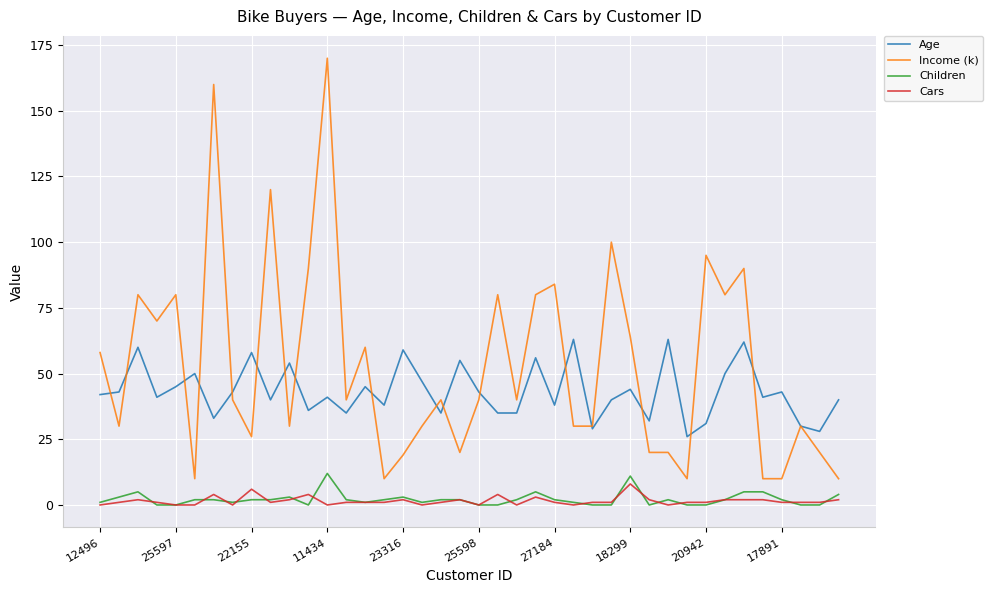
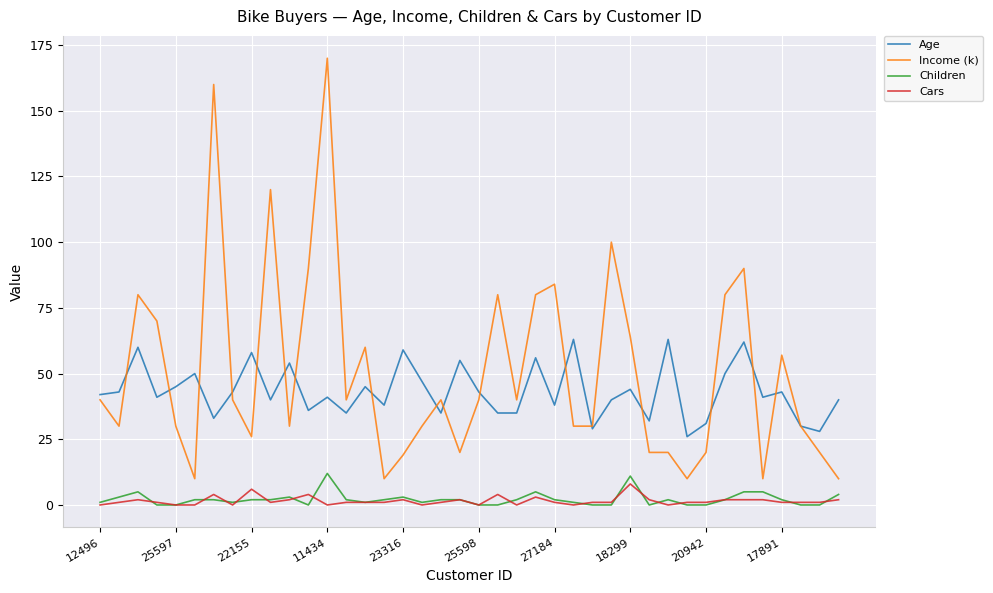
Income (k), 12496: 58 -> 40
Income (k), 25597: 80 -> 30
Income (k), 20942: 95 -> 20
Income (k), 17891: 10 -> 57
